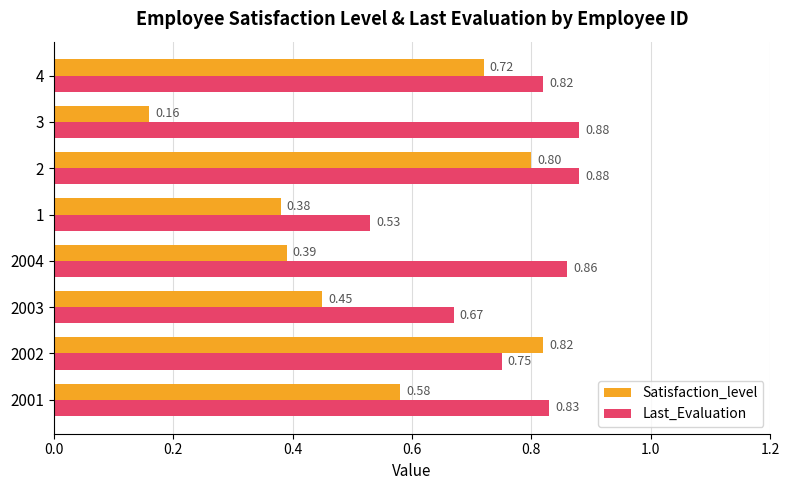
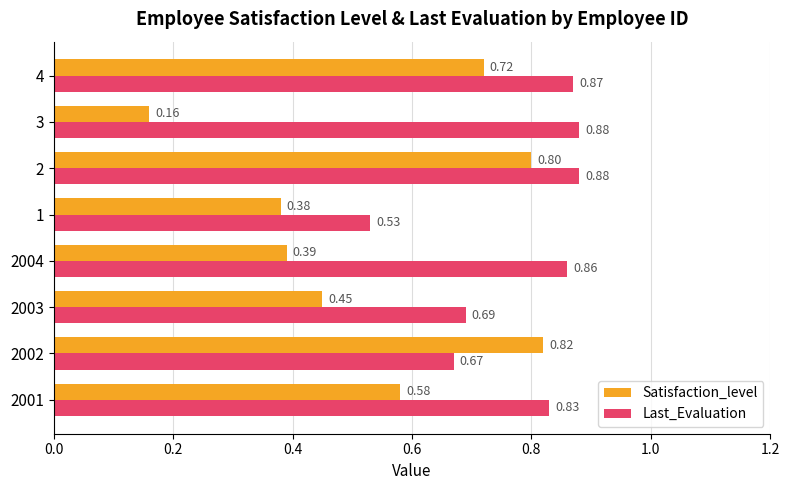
Last_Evaluation, 4: 0.82 -> 0.87
Last_Evaluation, 2003: 0.67 -> 0.69
Last_Evaluation, 2002: 0.75 -> 0.67
